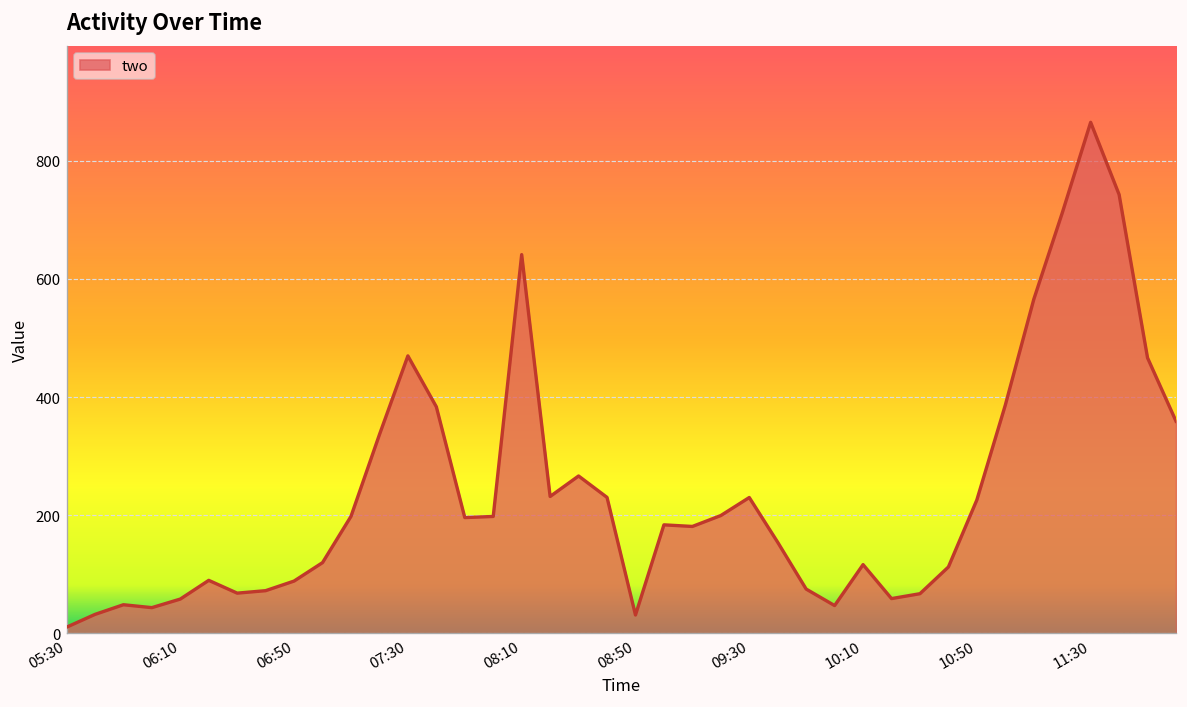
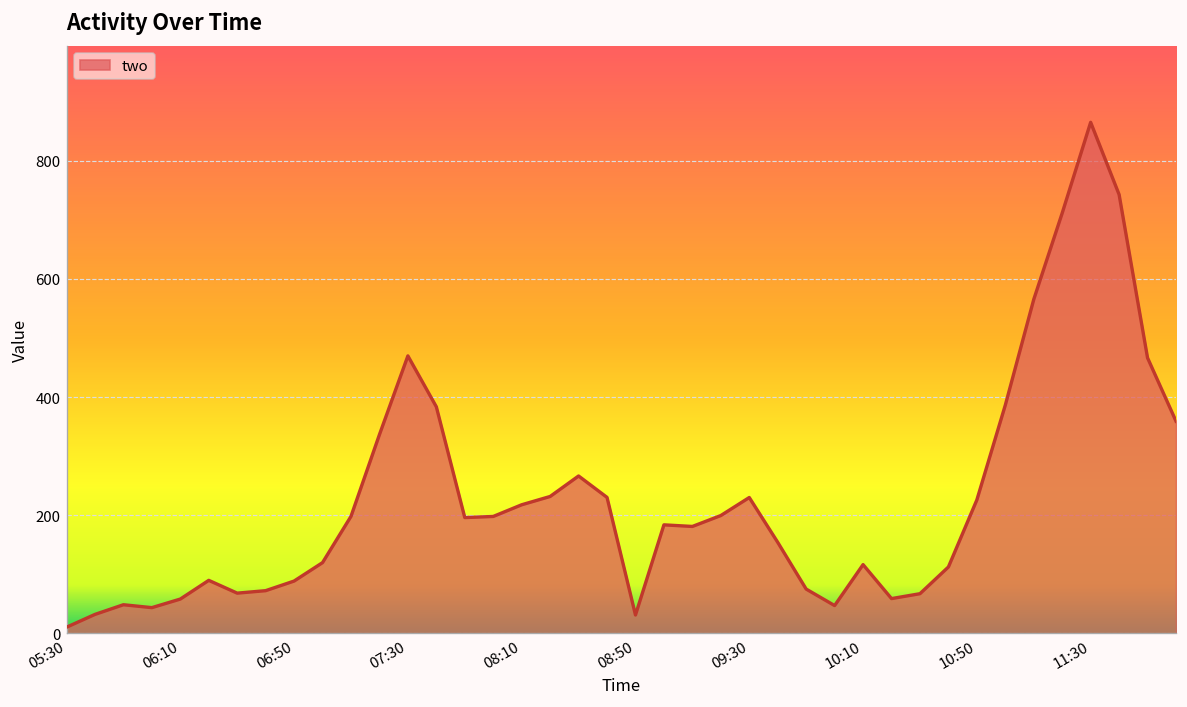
08:10: 640 -> 220
